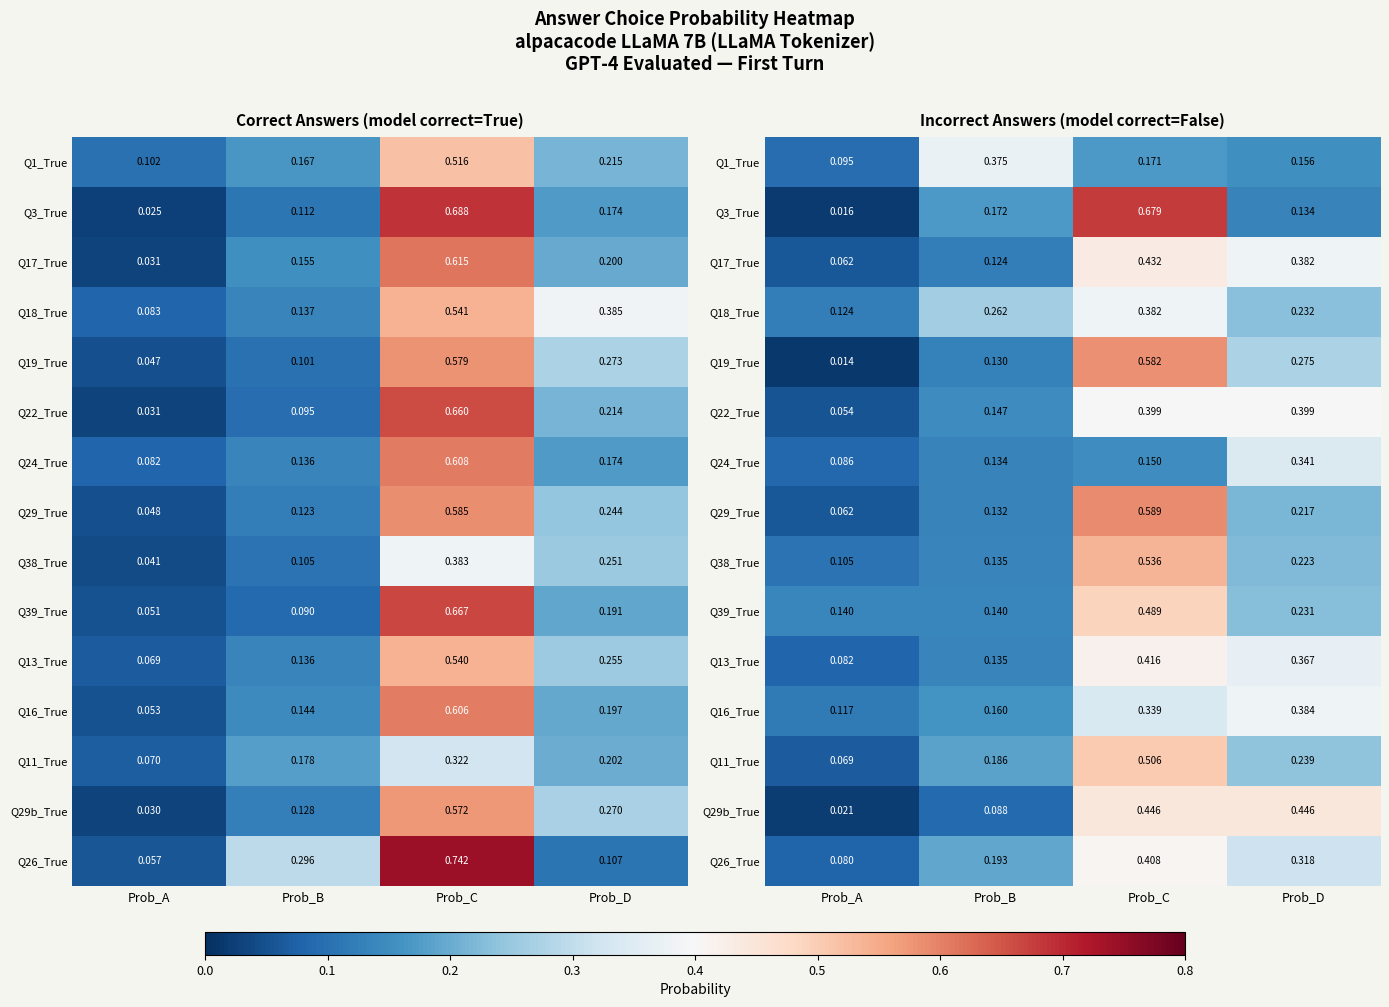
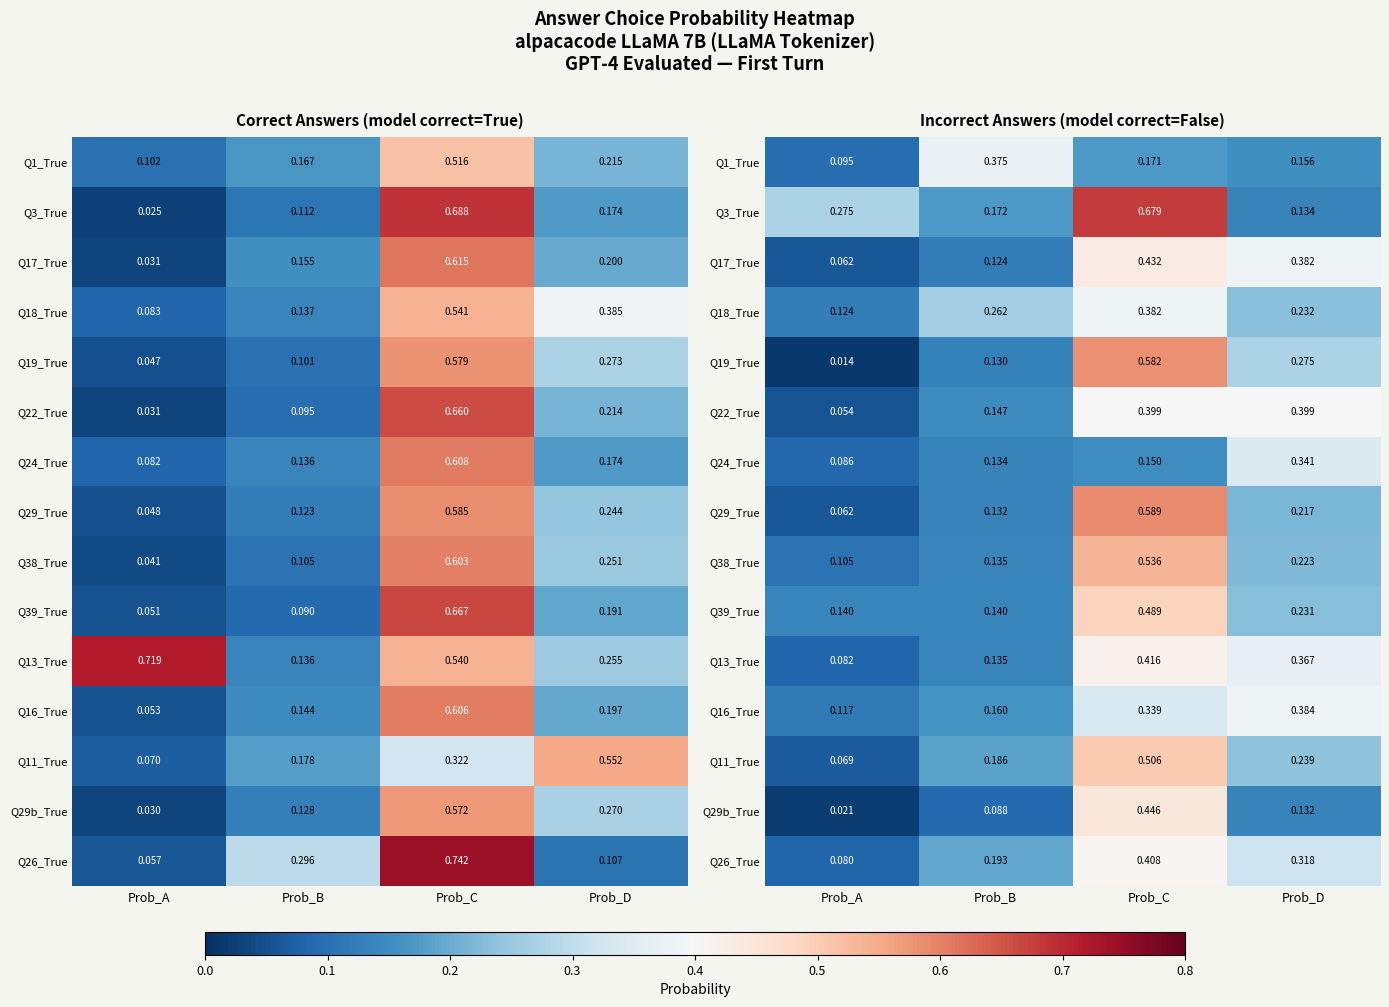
Correct Answers (model correct=True), Q38_True, Prob_C: 0.383 -> 0.603
Correct Answers (model correct=True), Q13_True, Prob_A: 0.069 -> 0.719
Correct Answers (model correct=True), Q11_True, Prob_D: 0.202 -> 0.552
Incorrect Answers (model correct=False), Q3_True, Prob_A: 0.016 -> 0.275
Incorrect Answers (model correct=False), Q29b_True, Prob_D: 0.446 -> 0.132
